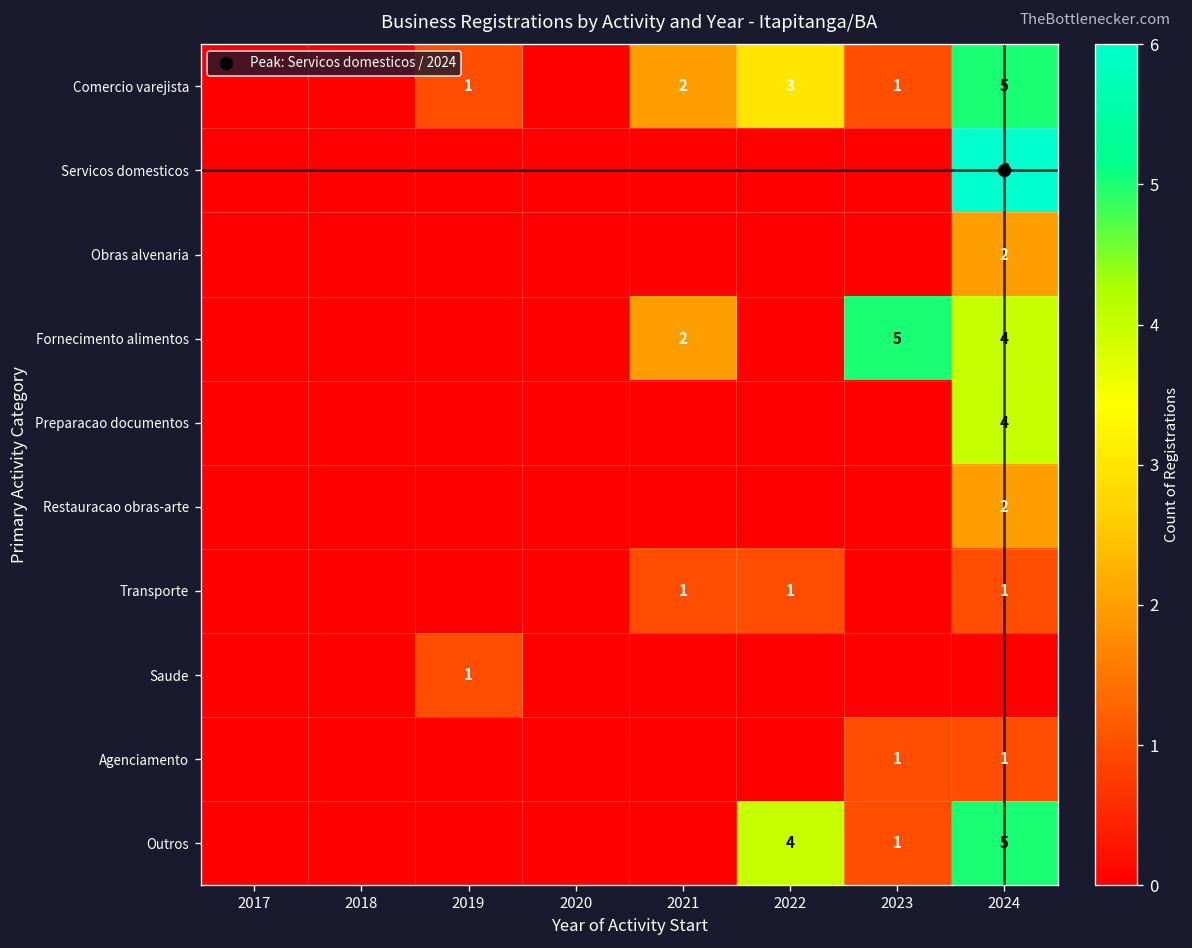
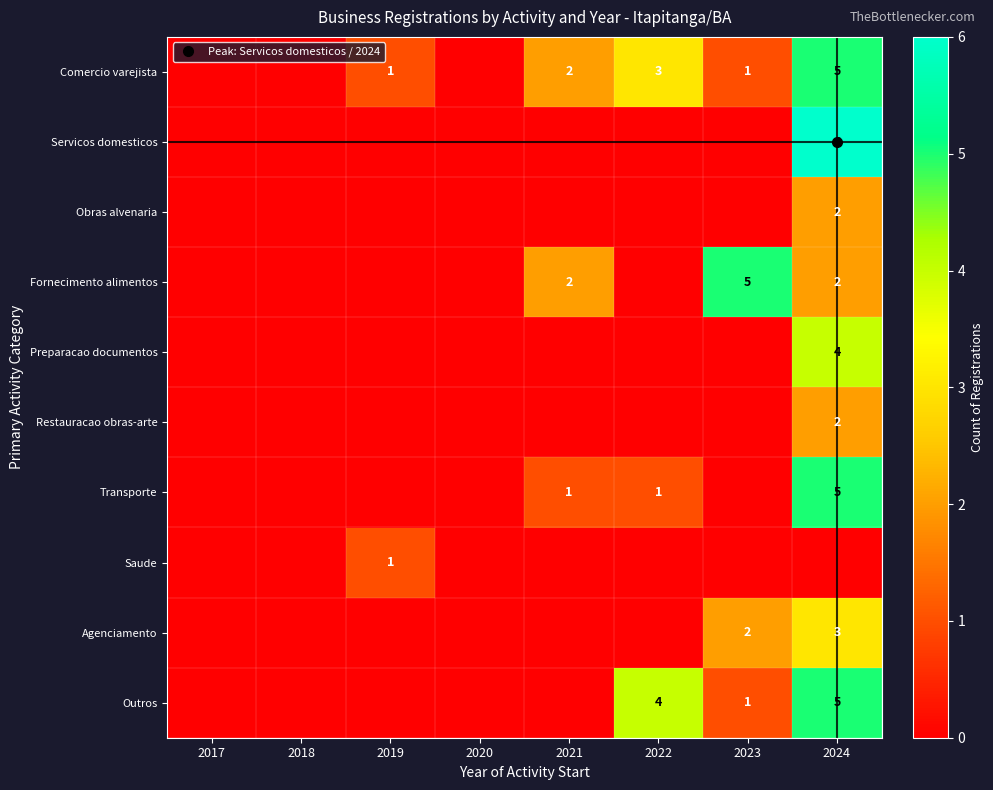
Fornecimento alimentos, 2024: 4 -> 2
Transporte, 2024: 1 -> 5
Agenciamento, 2023: 1 -> 2
Agenciamento, 2024: 1 -> 3
